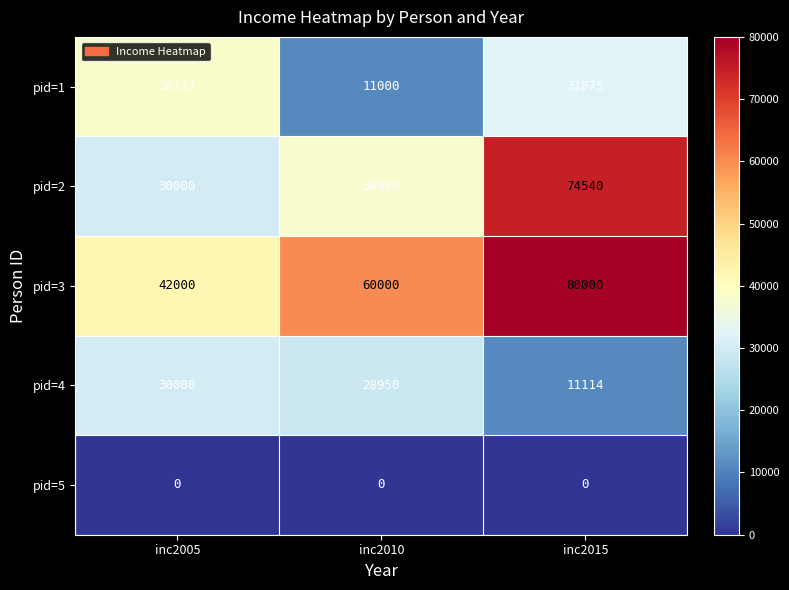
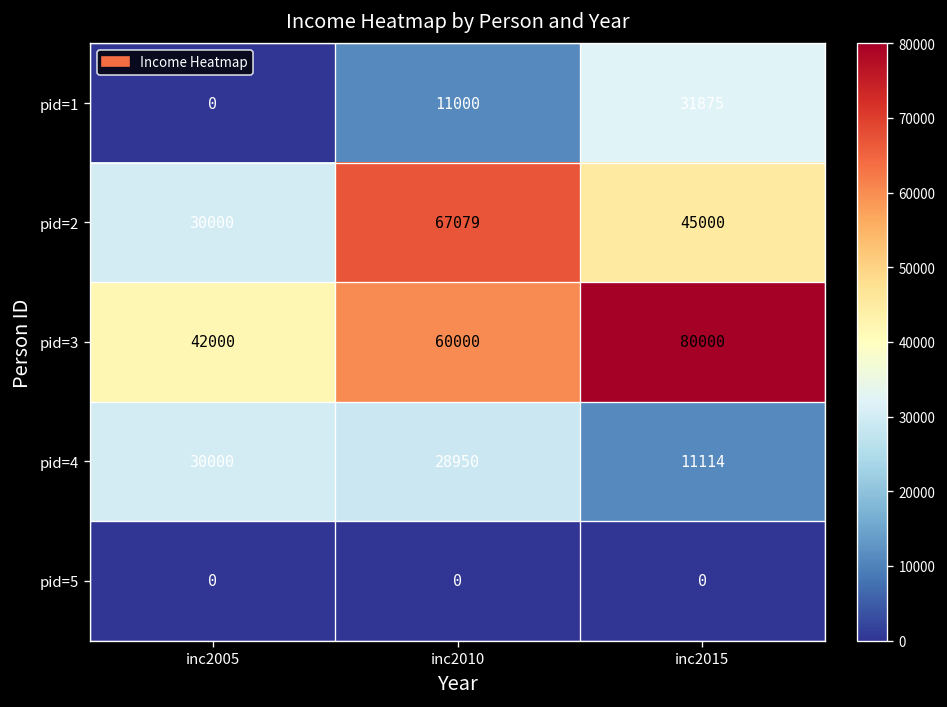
pid=1, inc2005: 38733 -> 0
pid=2, inc2010: 38000 -> 67079
pid=2, inc2015: 74540 -> 45000
